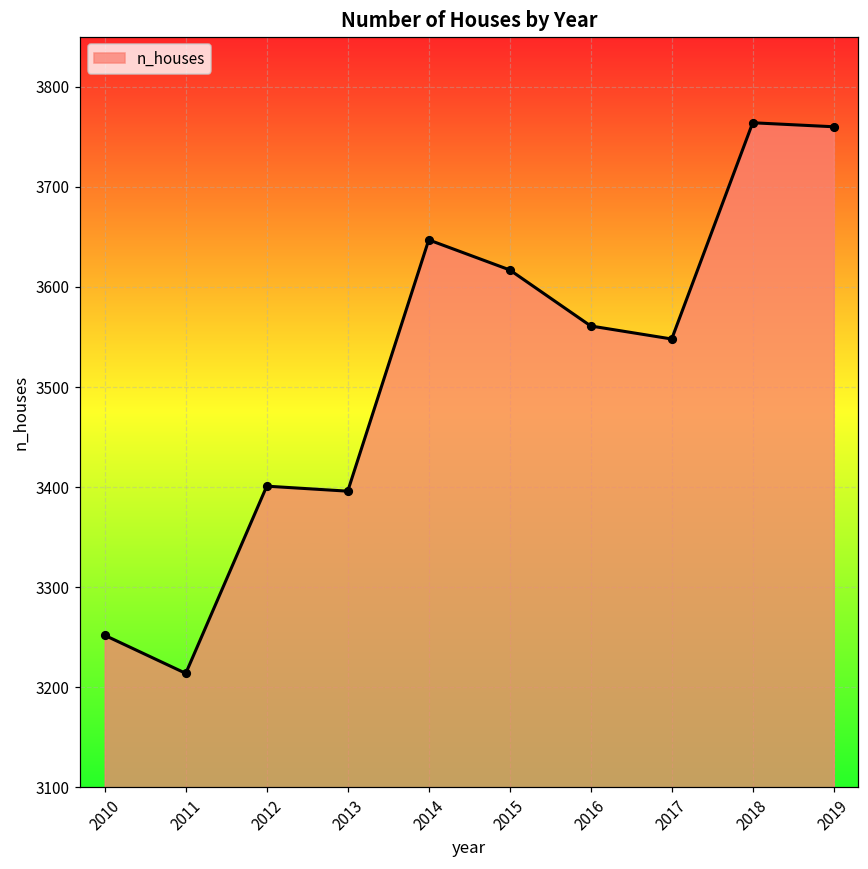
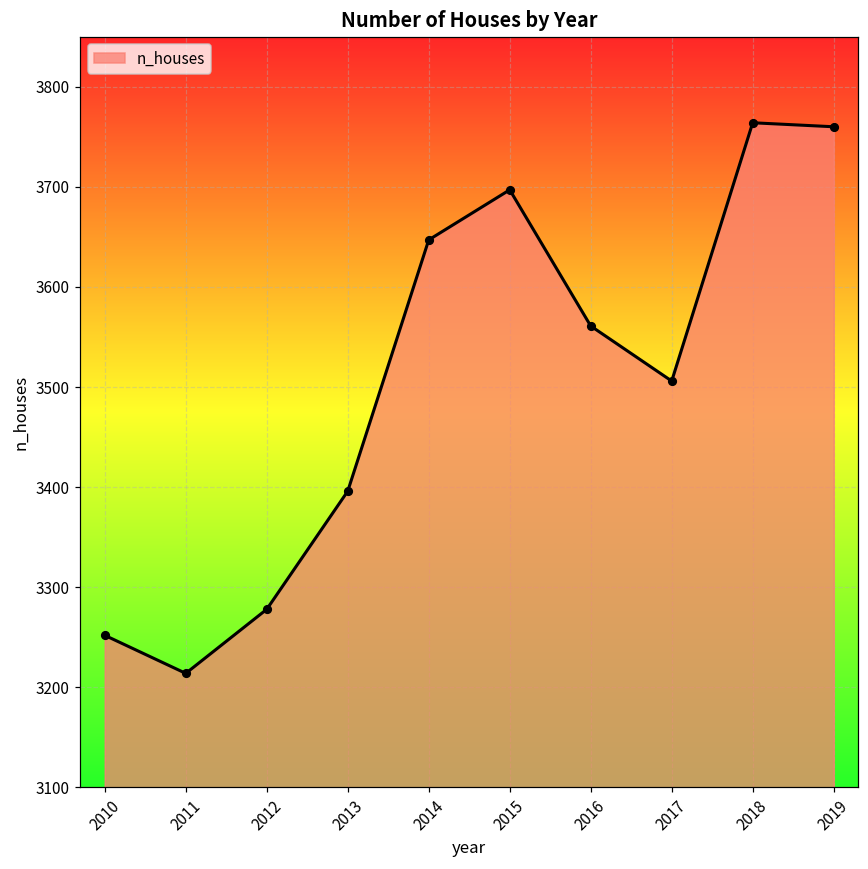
2012: 3400 -> 3280
2015: 3620 -> 3700
2017: 3550 -> 3510
